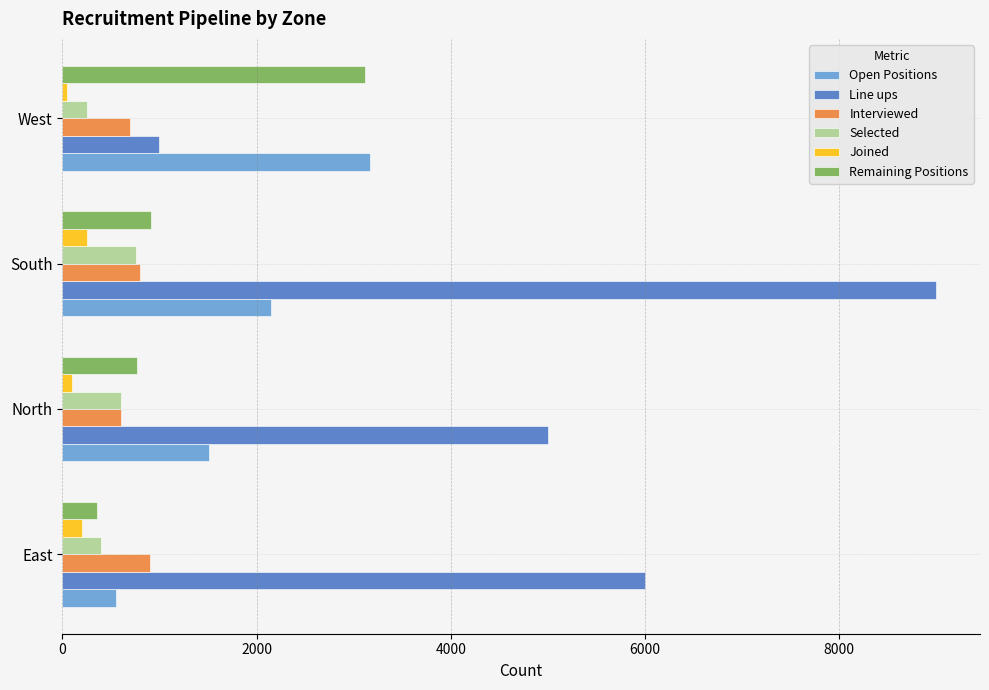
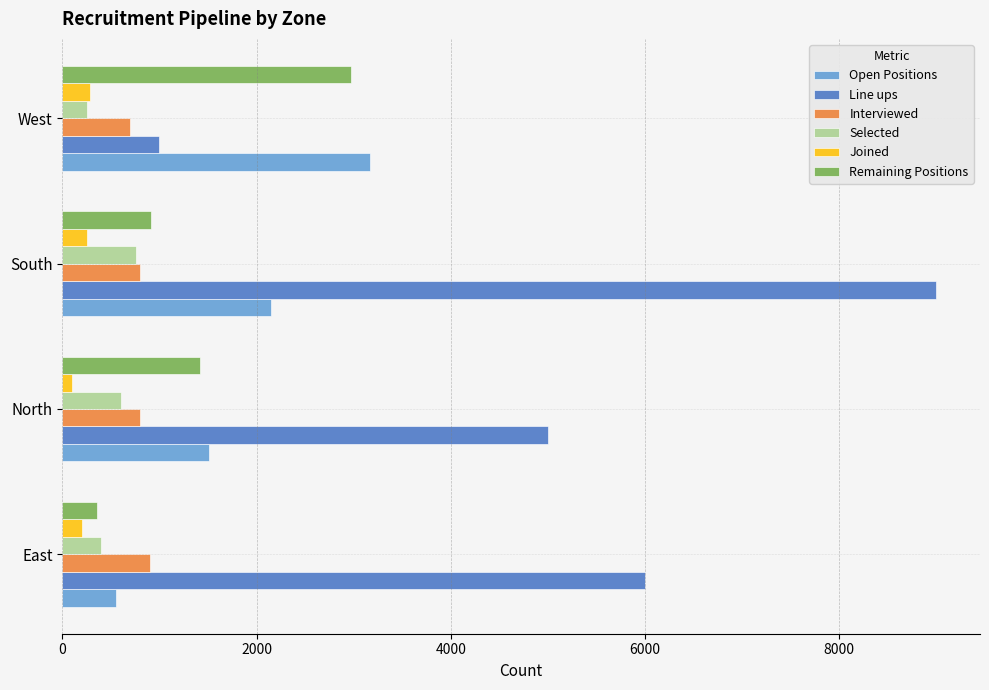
Remaining Positions, West: 3100 -> 3000
Joined, West: 100 -> 300
Remaining Positions, North: 800 -> 1400
Interviewed, North: 600 -> 800
